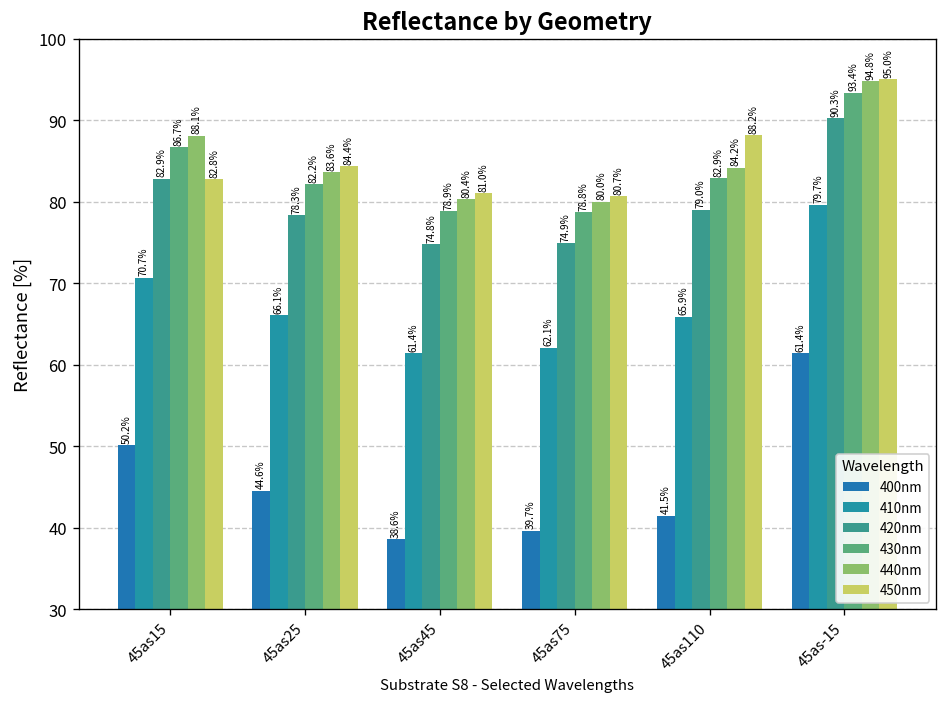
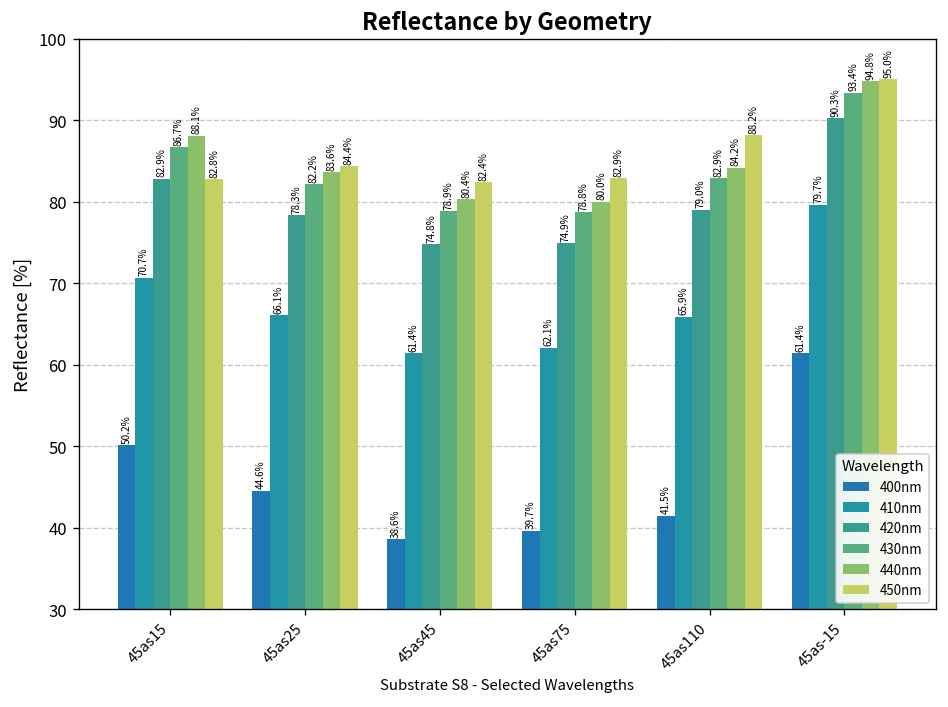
450nm, 45as45: 81.0% -> 82.4%
450nm, 45as75: 80.7% -> 82.9%
